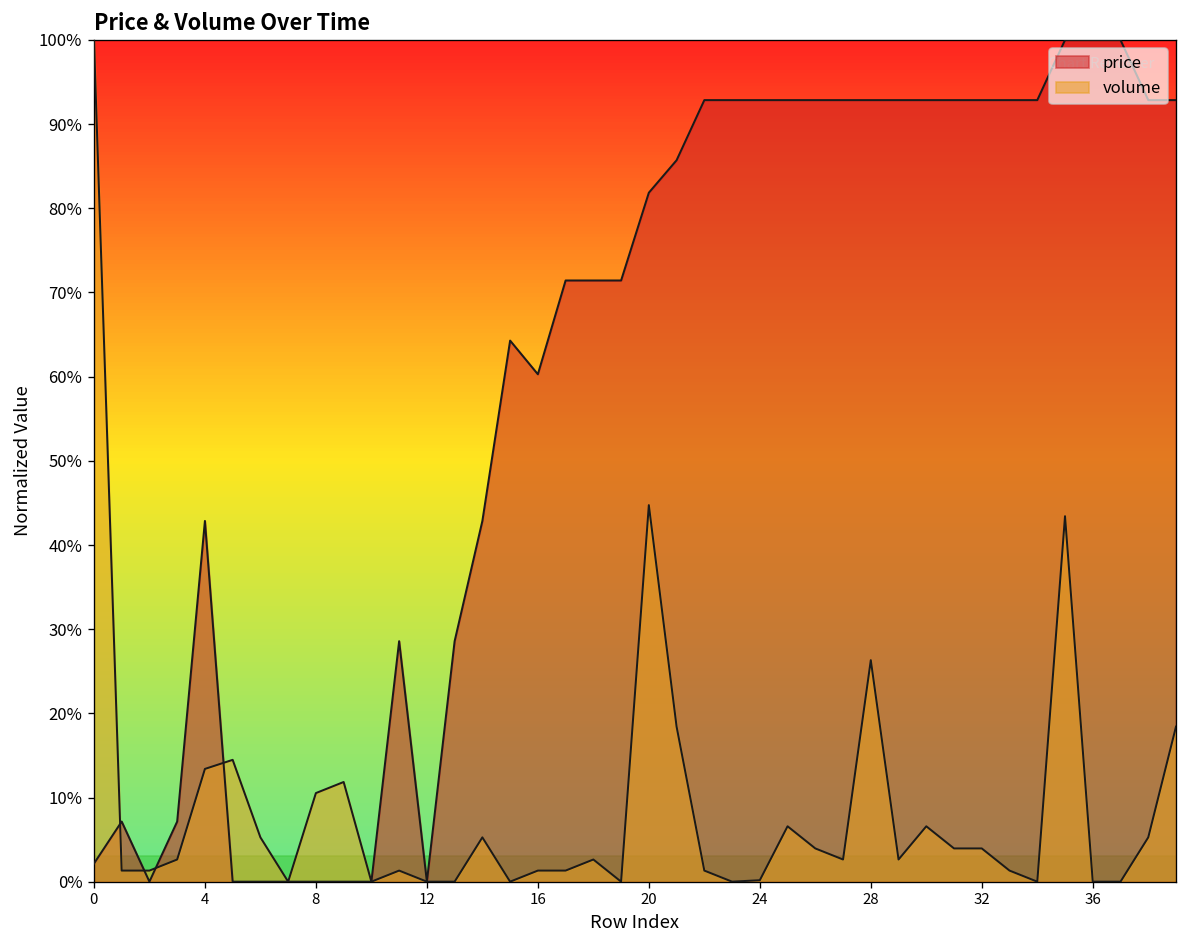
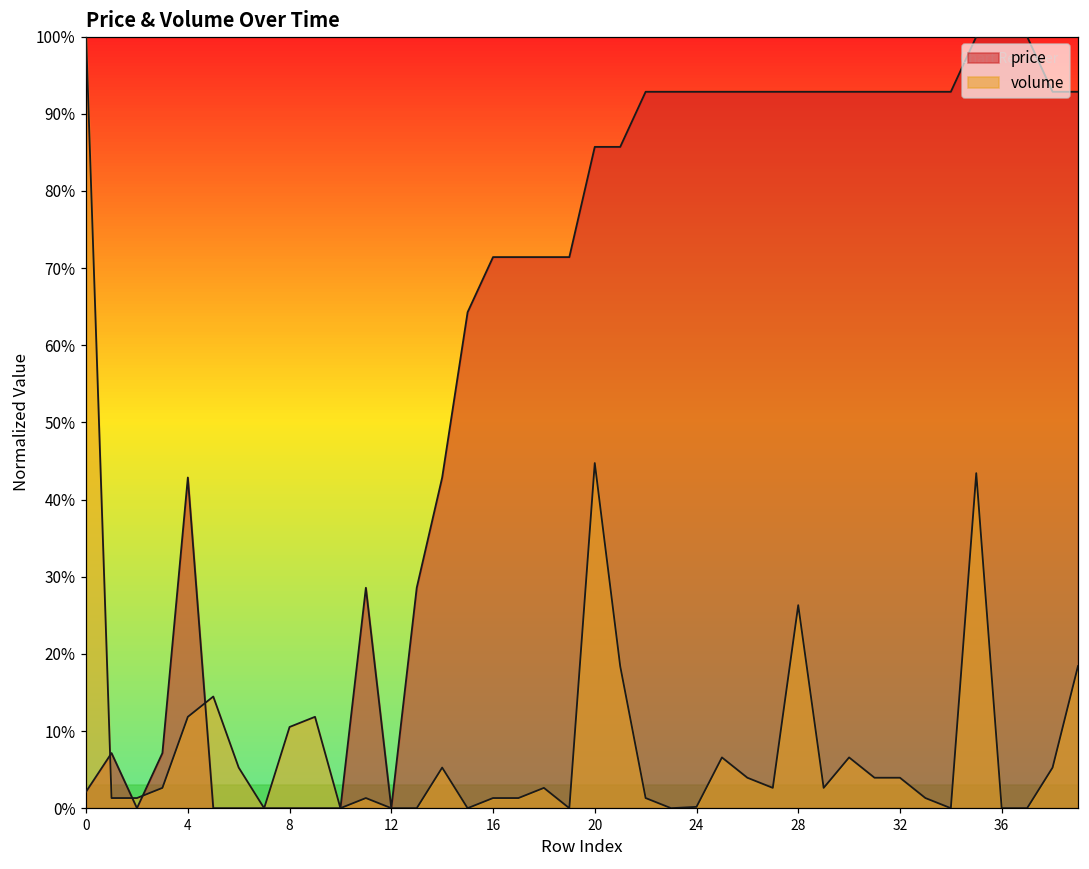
volume, 4: 13% -> 12%
price, 16: 60% -> 71%
price, 20: 82% -> 86%
